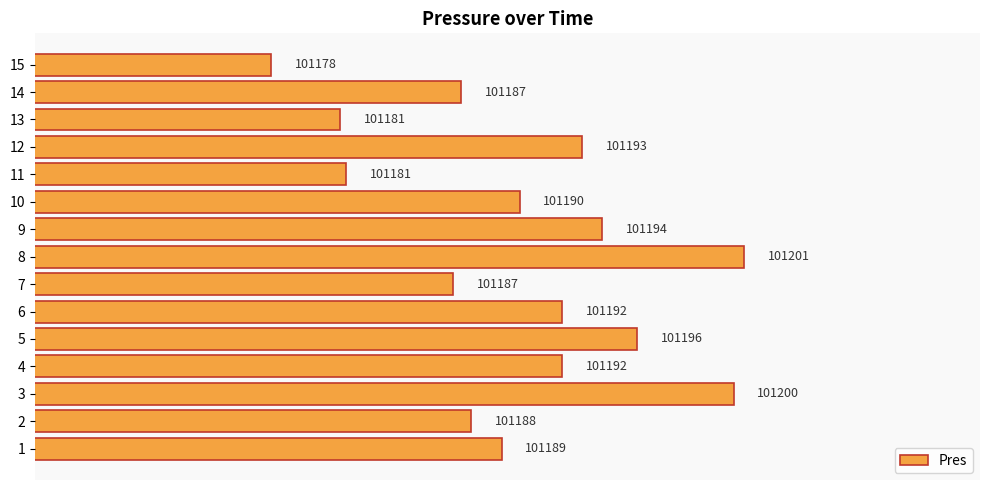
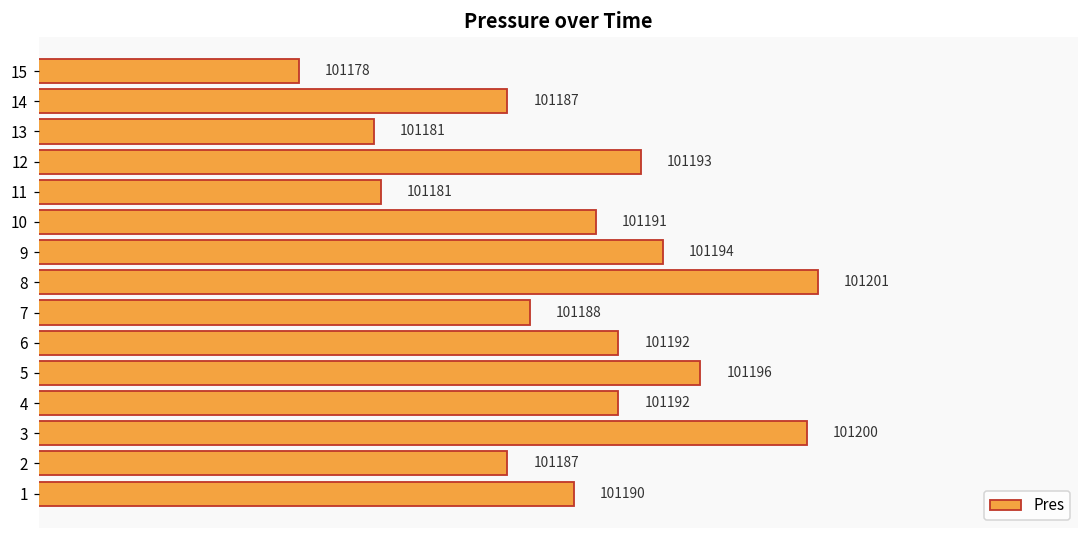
10: 101190 -> 101191
7: 101187 -> 101188
2: 101188 -> 101187
1: 101189 -> 101190
